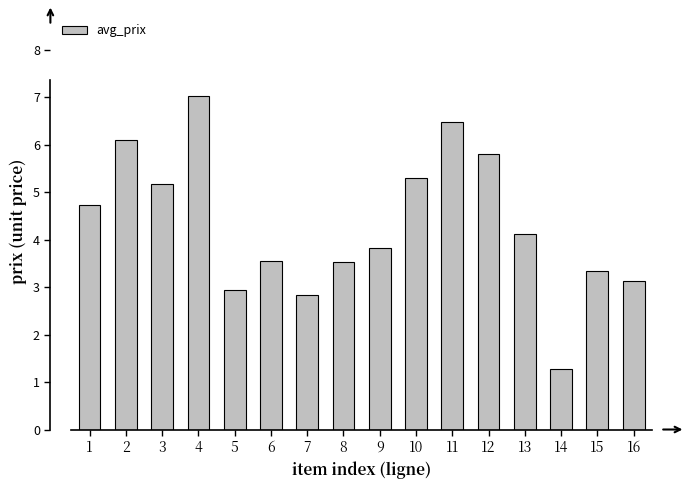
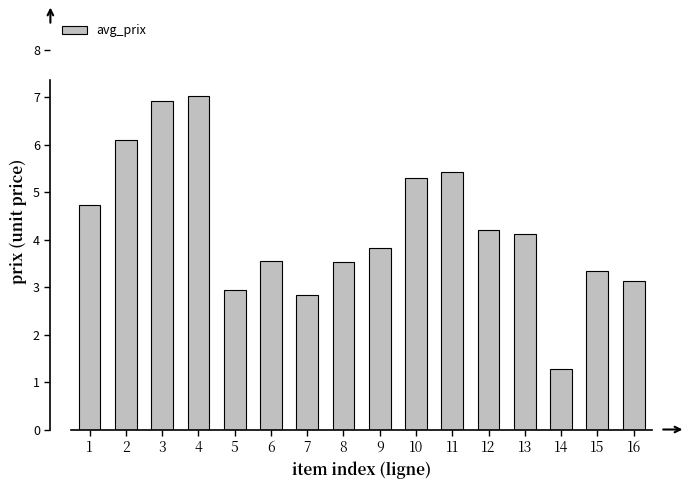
3: 5.2 -> 6.9
11: 6.5 -> 5.4
12: 5.8 -> 4.2
